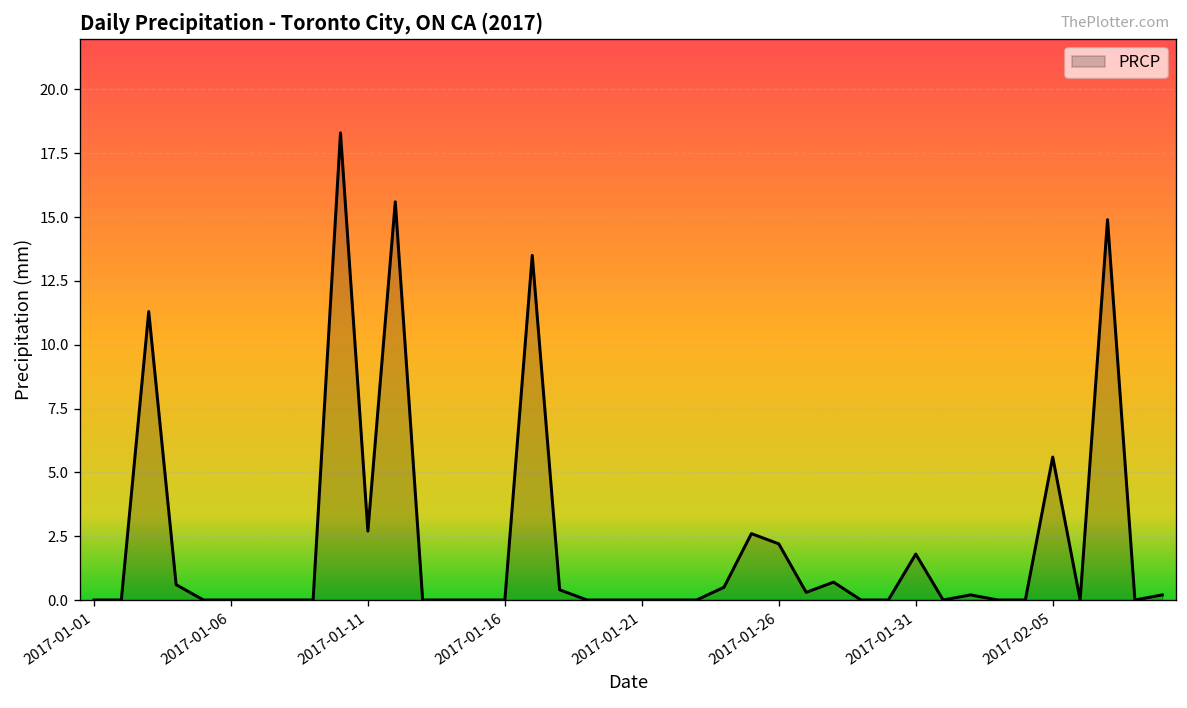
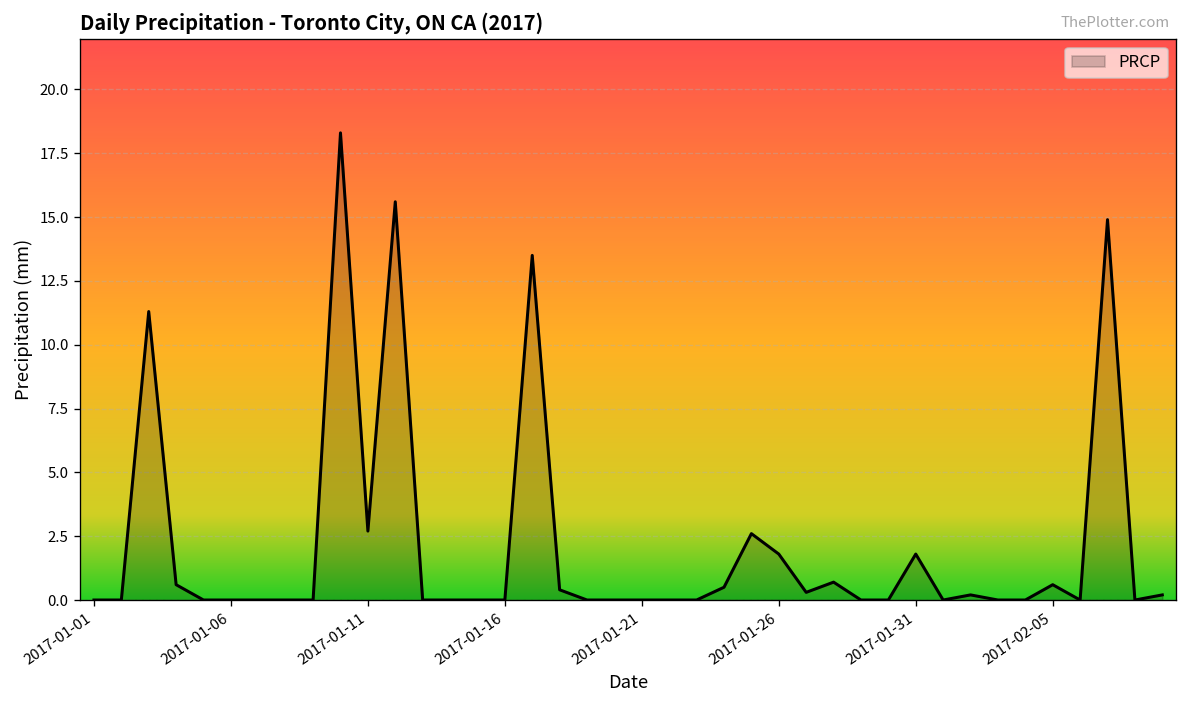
2017-01-26: 2.2 -> 1.8
2017-02-05: 5.6 -> 0.6
